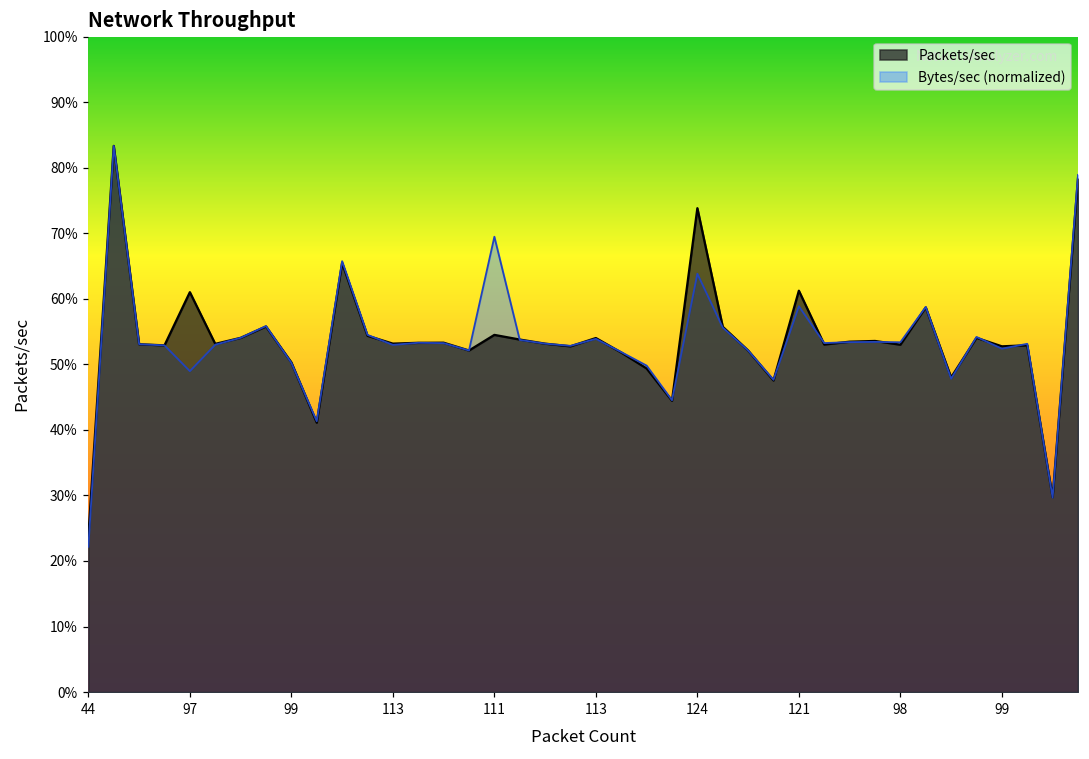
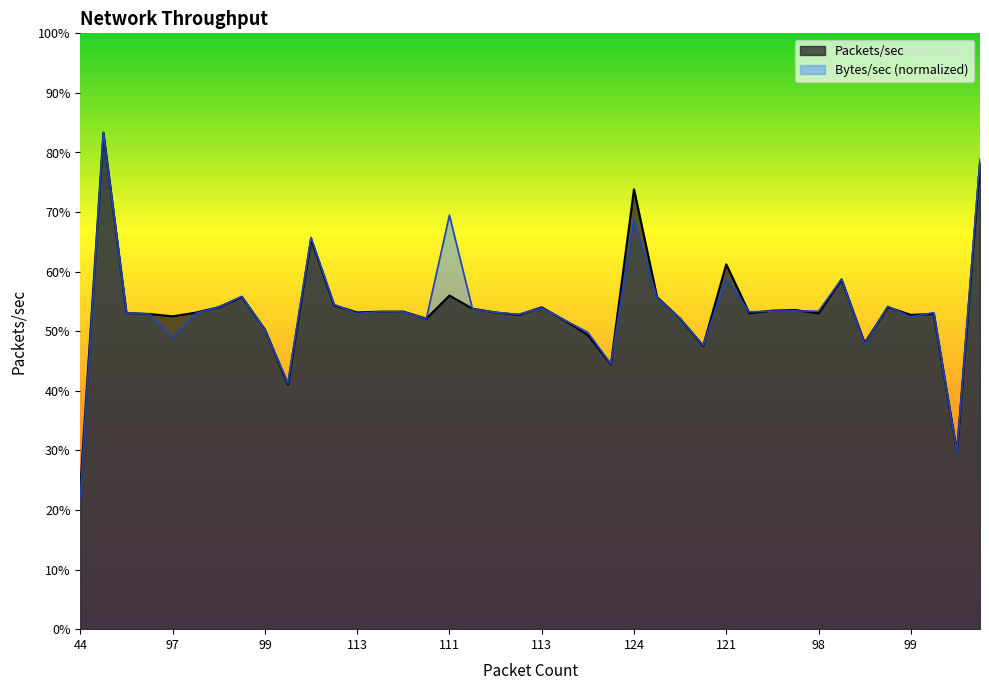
Packets/sec, 97: 61% -> 53%
Packets/sec, 111: 54% -> 56%
Bytes/sec (normalized), 124: 64% -> 69%
